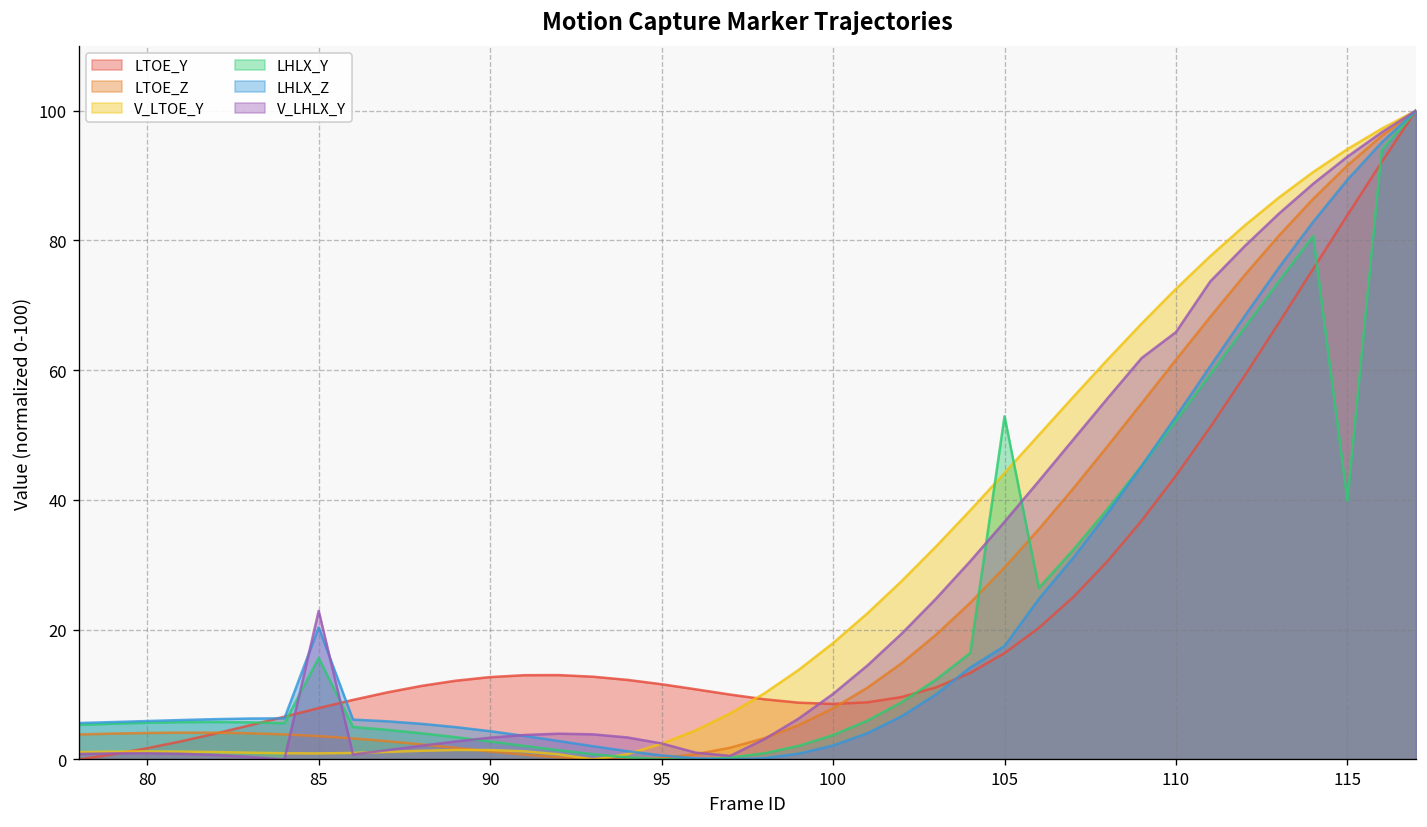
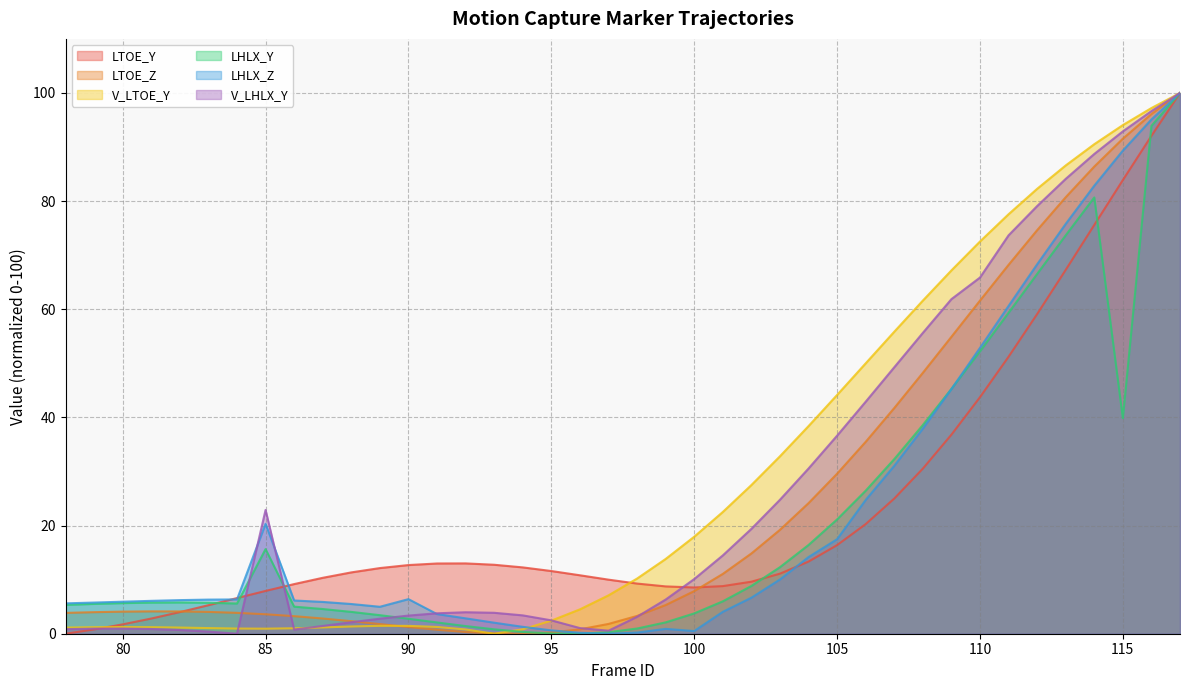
LHLX_Z, 90: 4 -> 6
LHLX_Z, 100: 2 -> 0
LHLX_Y, 105: 53 -> 21
